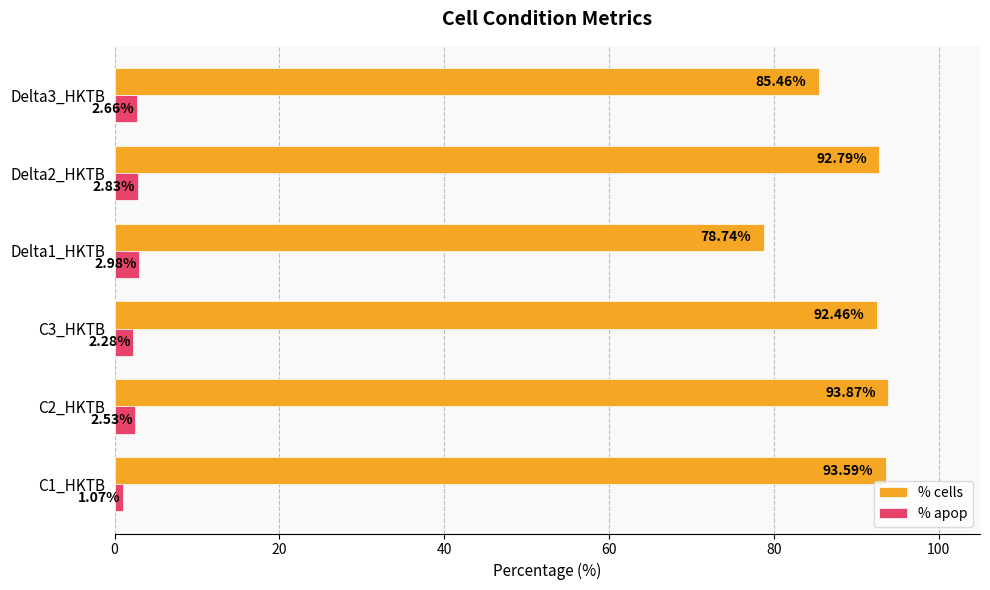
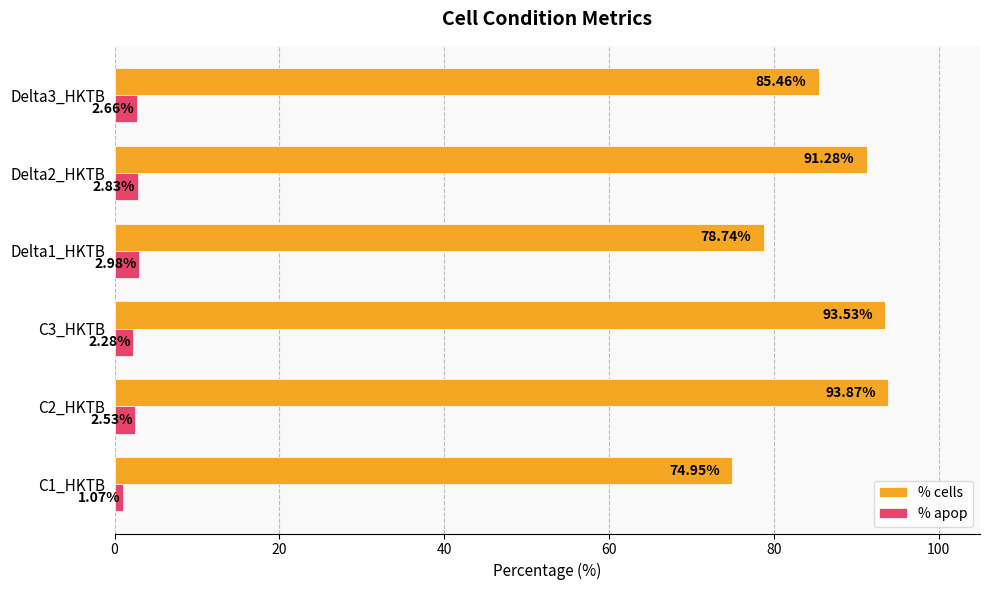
% cells, Delta2_HKTB: 92.79% -> 91.28%
% cells, C3_HKTB: 92.46% -> 93.53%
% cells, C1_HKTB: 93.59% -> 74.95%
